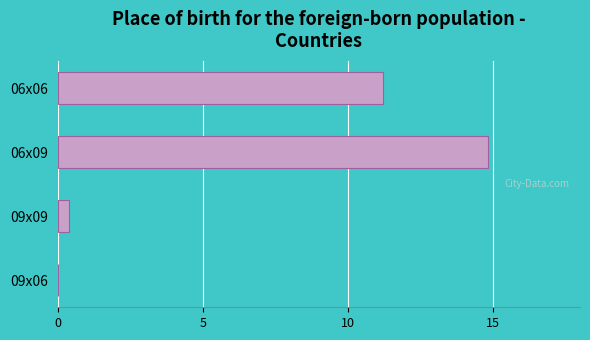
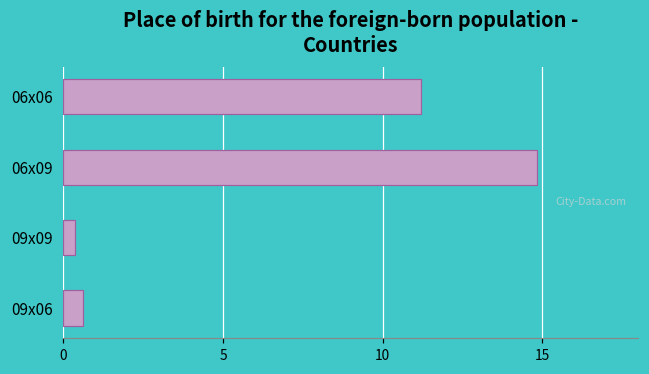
09x06: 0.0 -> 0.6
